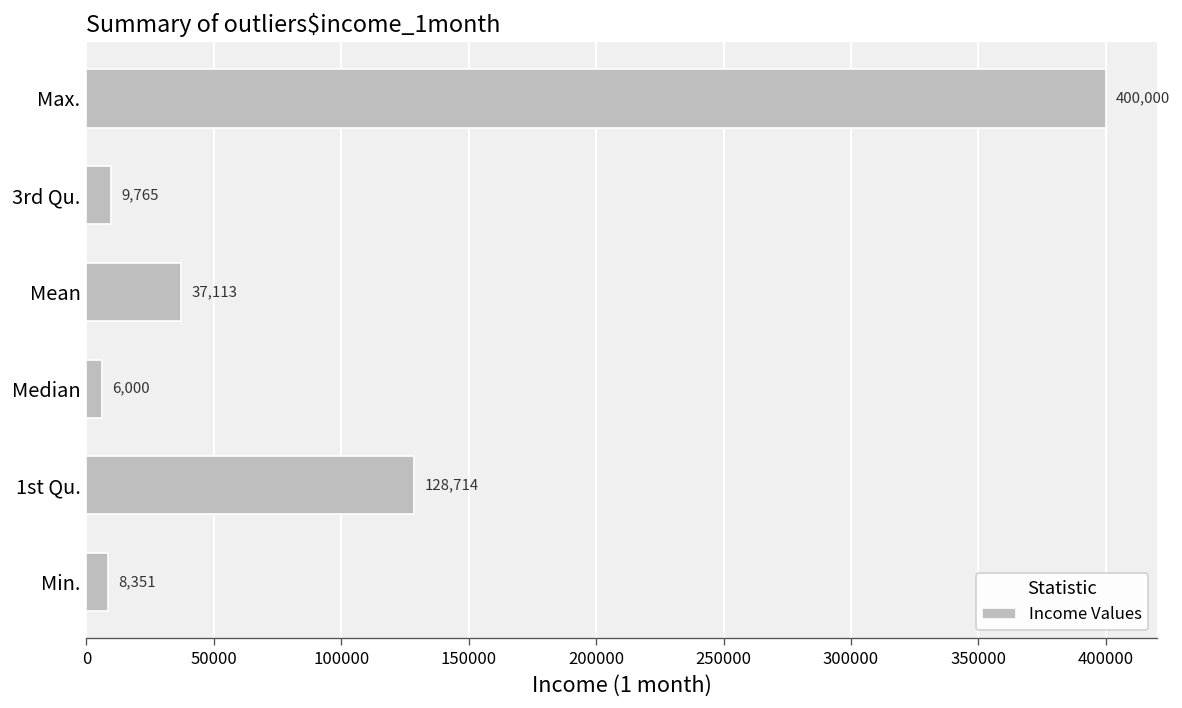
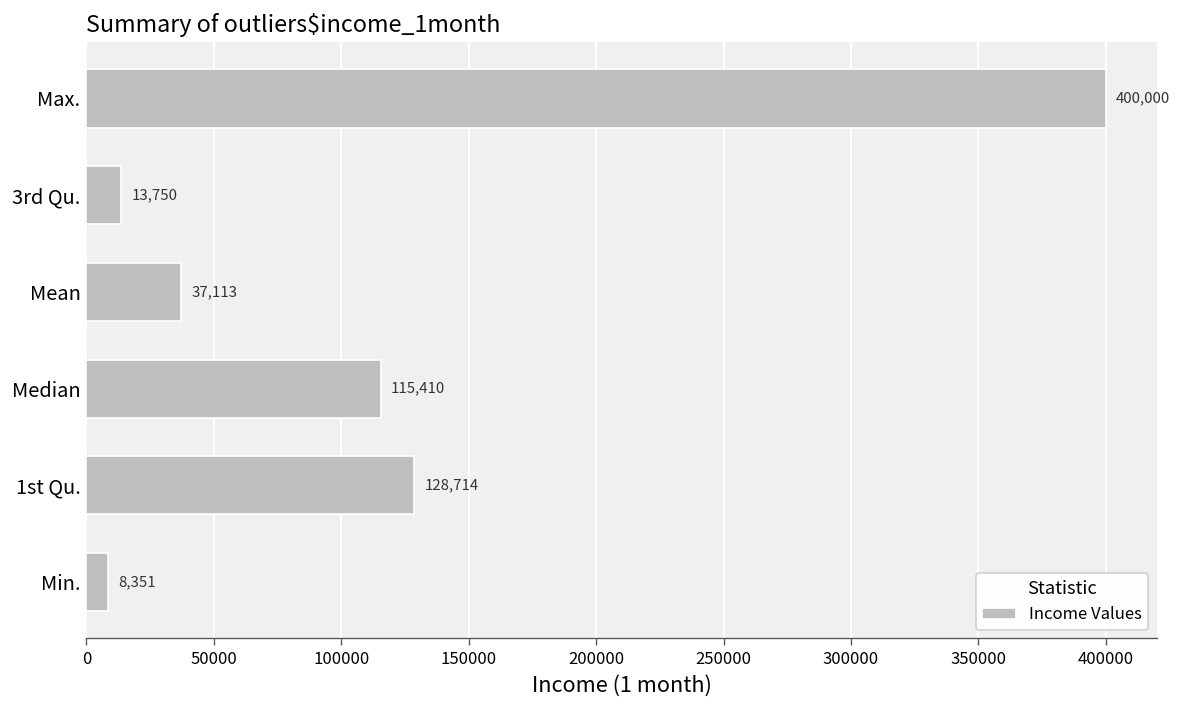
3rd Qu.: 9,765 -> 13,750
Median: 6,000 -> 115,410
